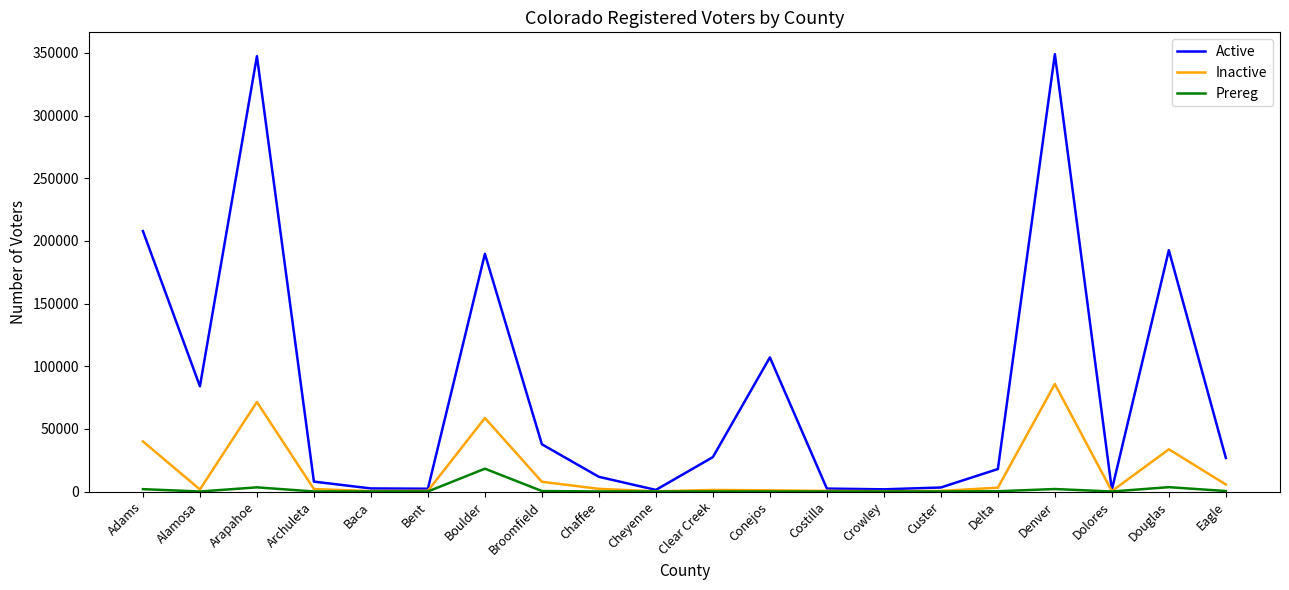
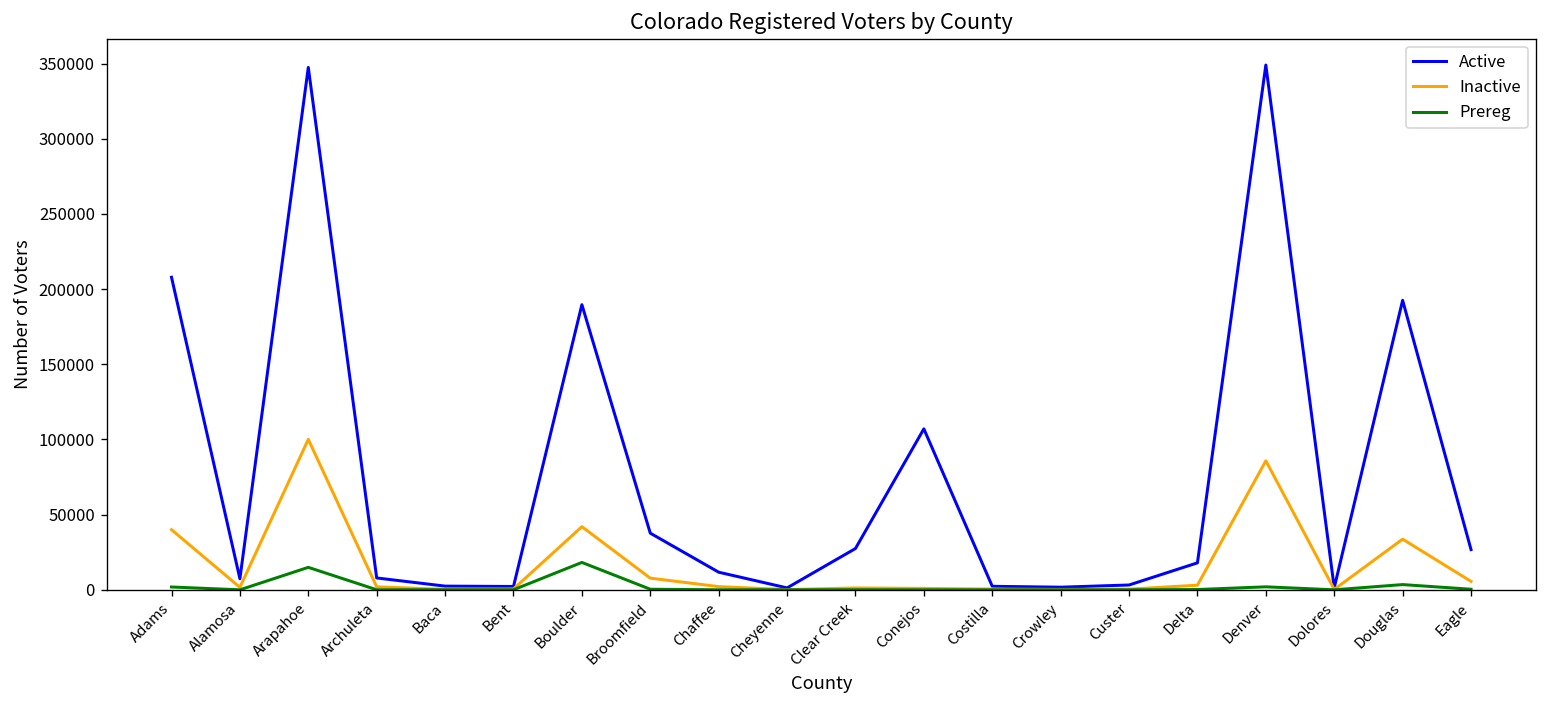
Active, Alamosa: 84000 -> 7000
Inactive, Arapahoe: 71000 -> 100000
Prereg, Arapahoe: 3000 -> 15000
Inactive, Boulder: 59000 -> 42000
